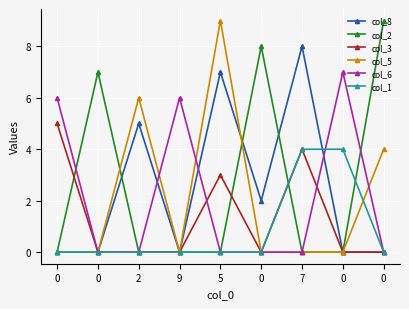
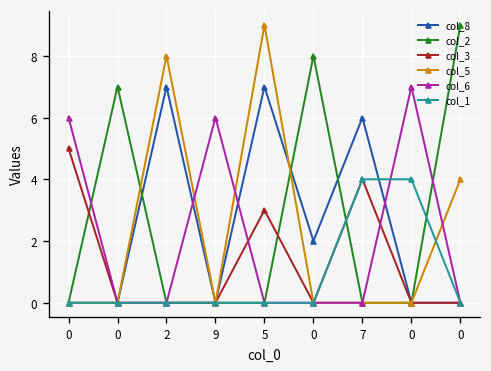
col_8, 2: 5 -> 7
col_5, 2: 6 -> 8
col_8, 7: 8 -> 6
